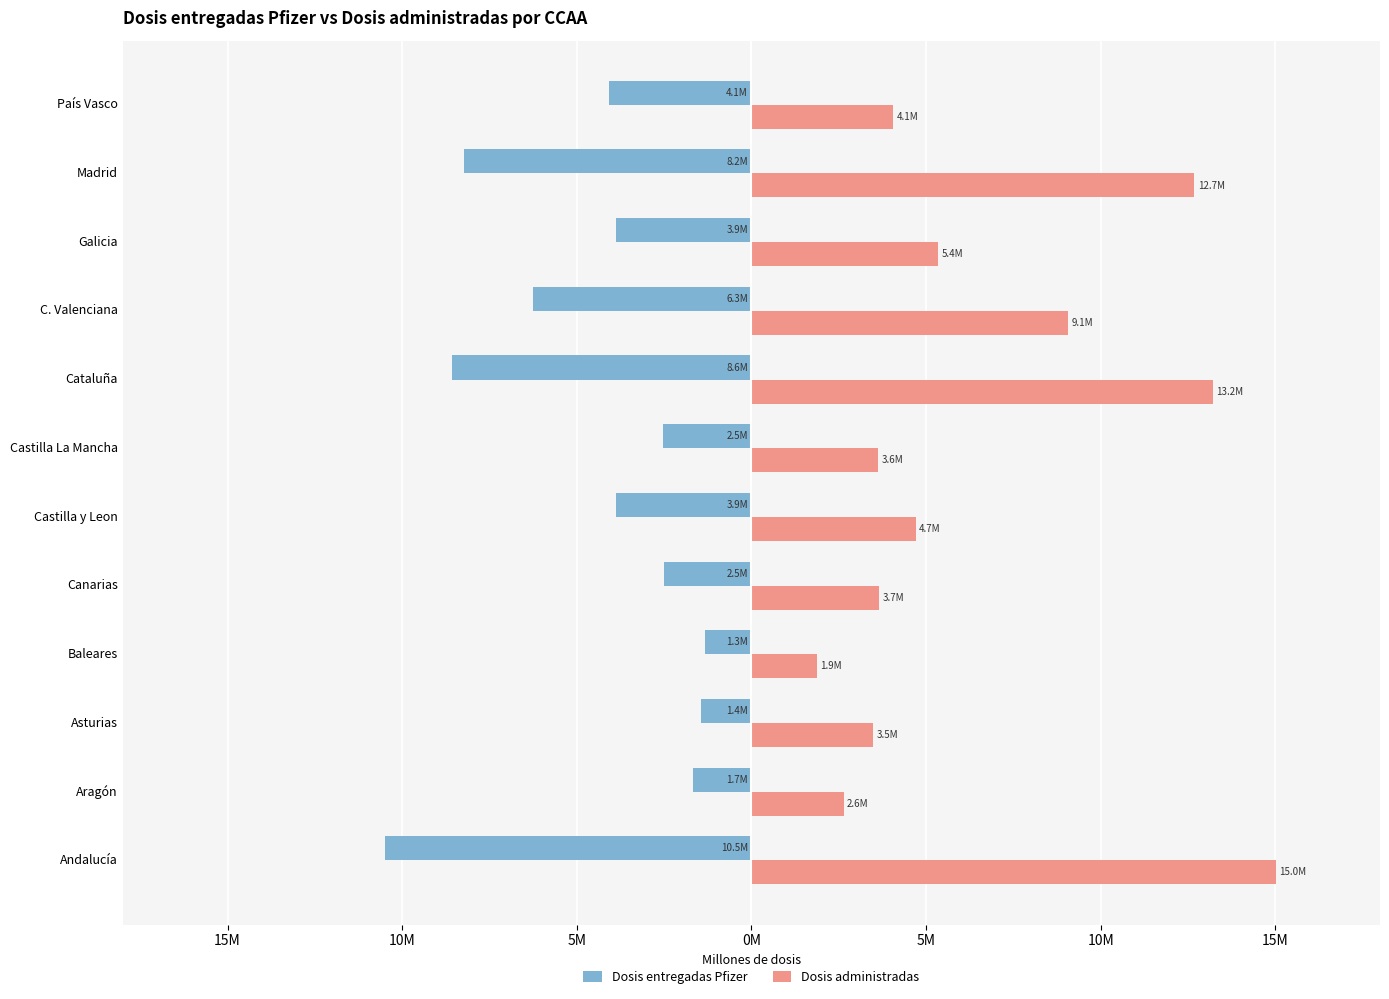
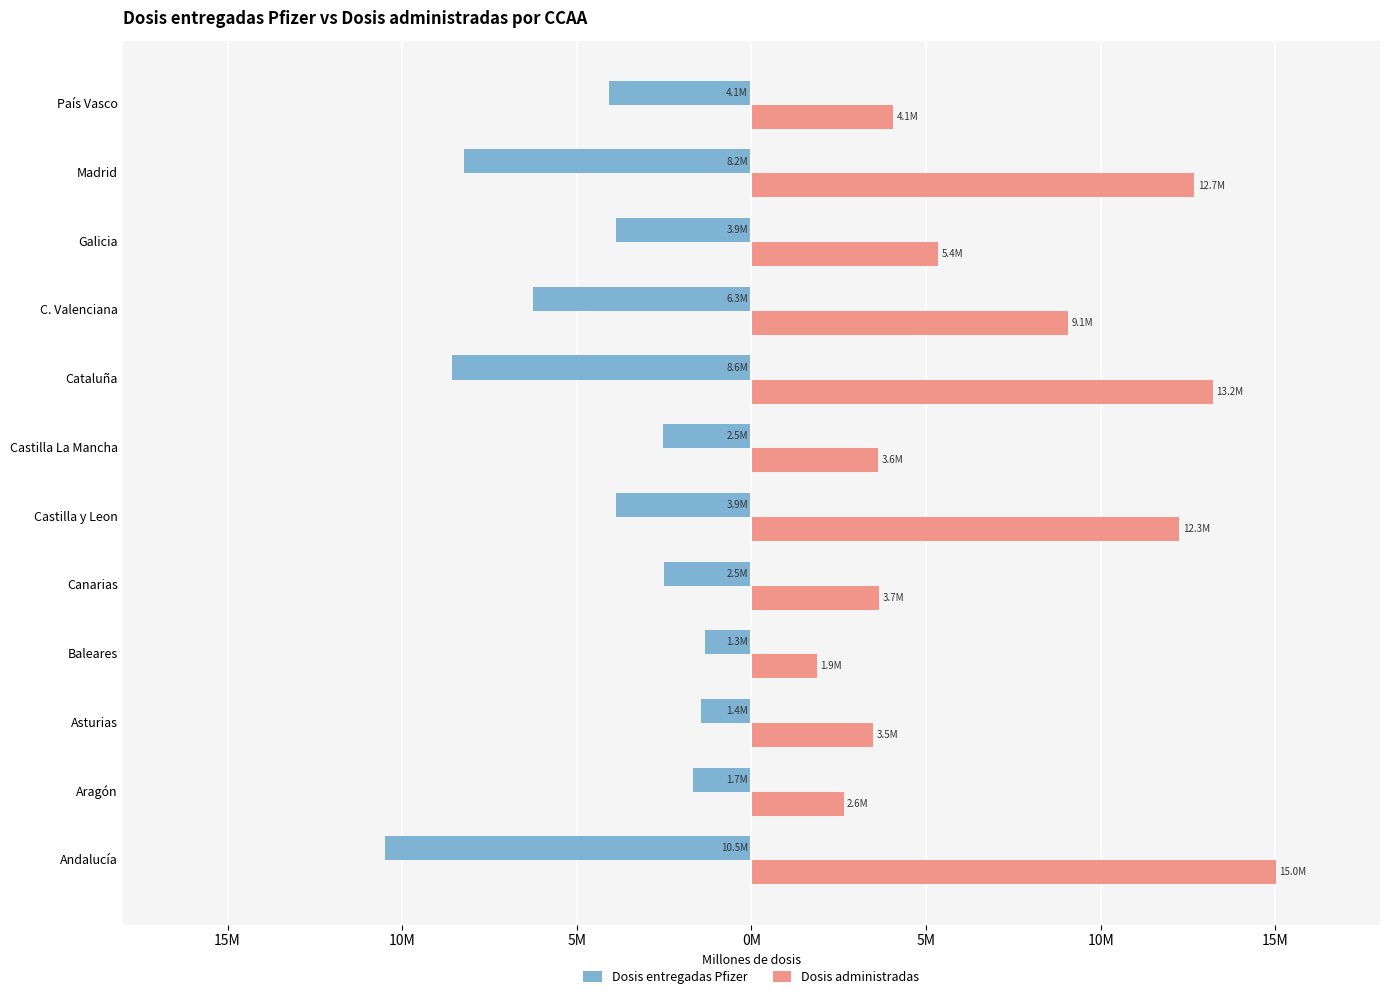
Dosis administradas, Castilla y Leon: 4.7M -> 12.3M
